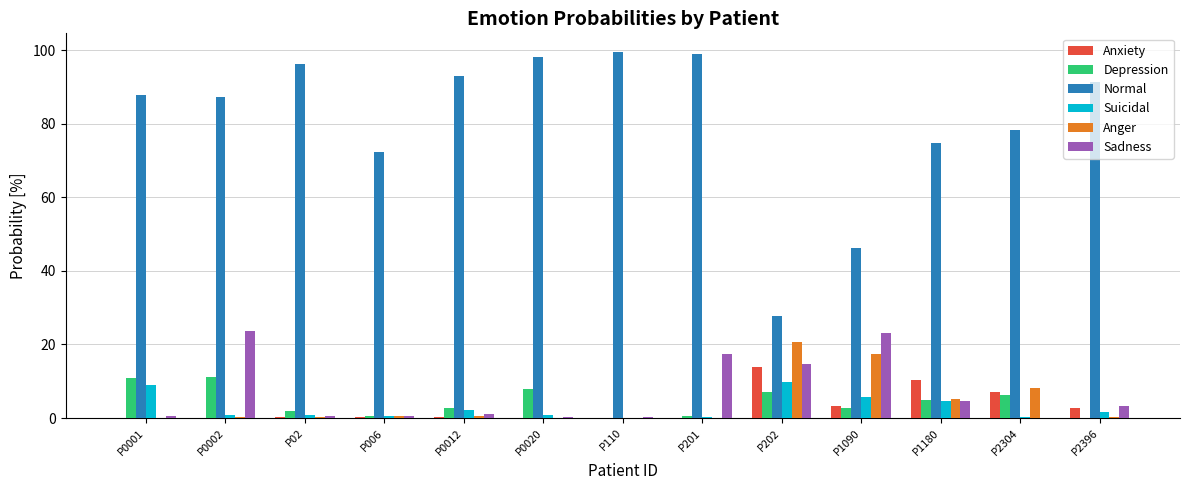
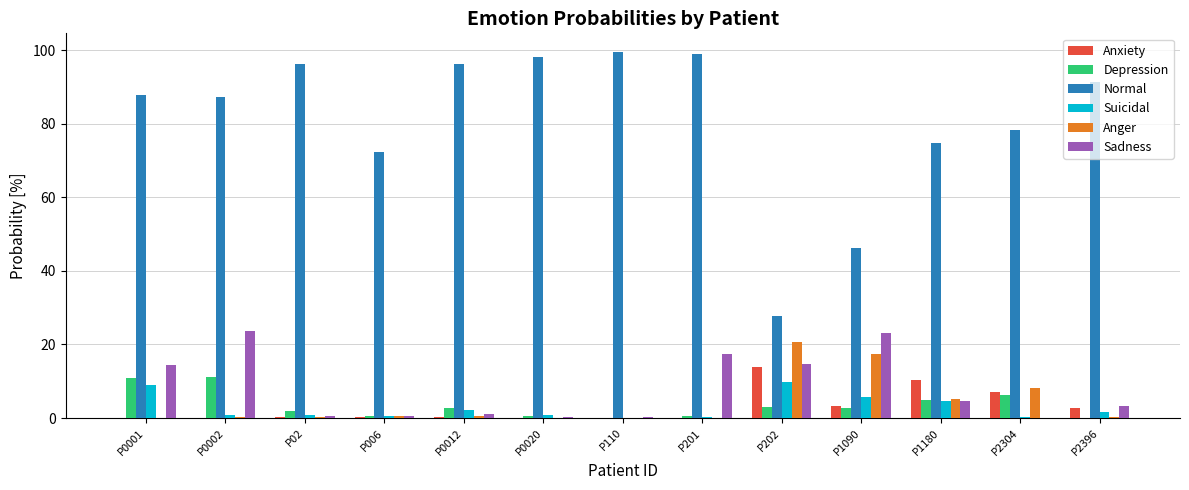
Sadness, P0001: 1 -> 14
Normal, P0012: 93 -> 96
Depression, P0020: 8 -> 1
Depression, P202: 7 -> 3
